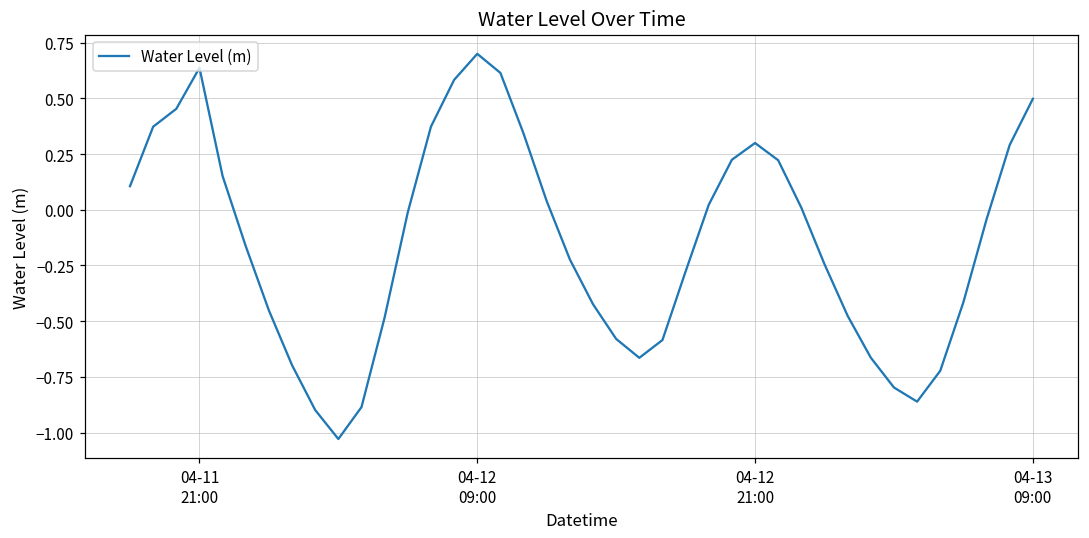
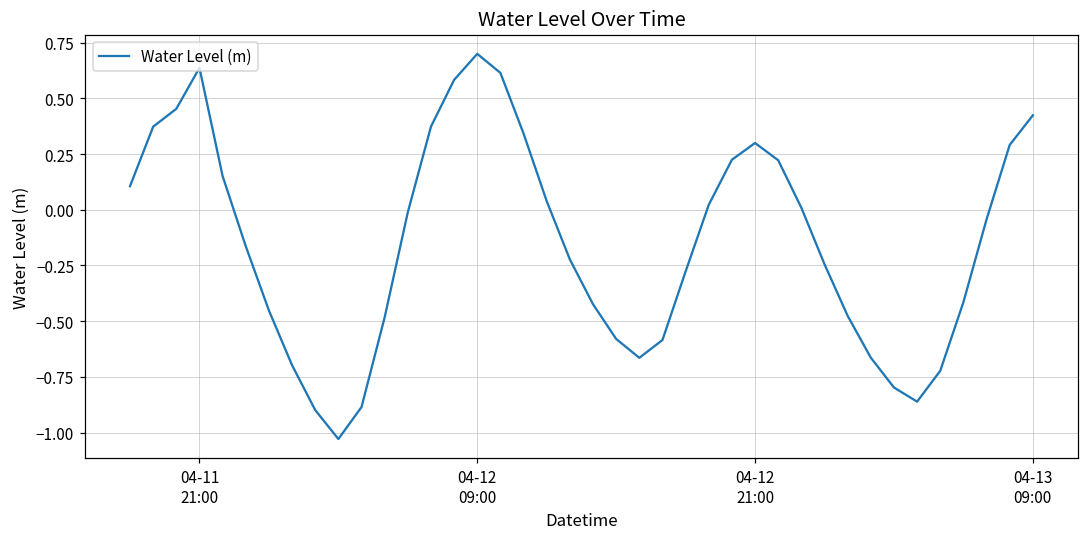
04-13 09:00: 0.50 -> 0.42
